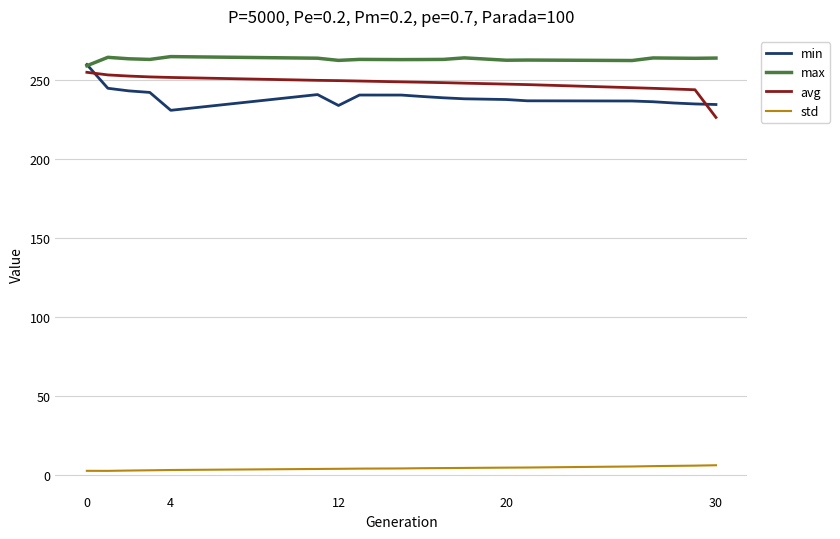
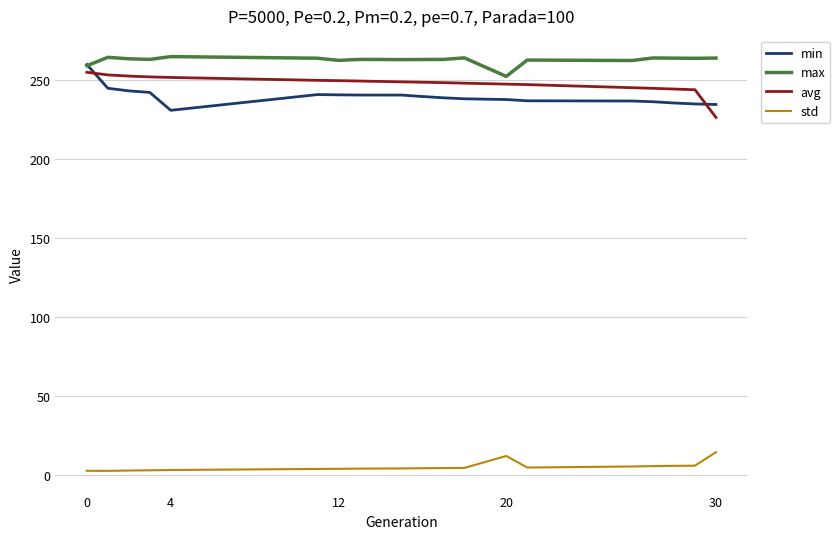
min, 12: 234 -> 241
max, 20: 263 -> 252
std, 20: 5 -> 12
std, 30: 6 -> 14
